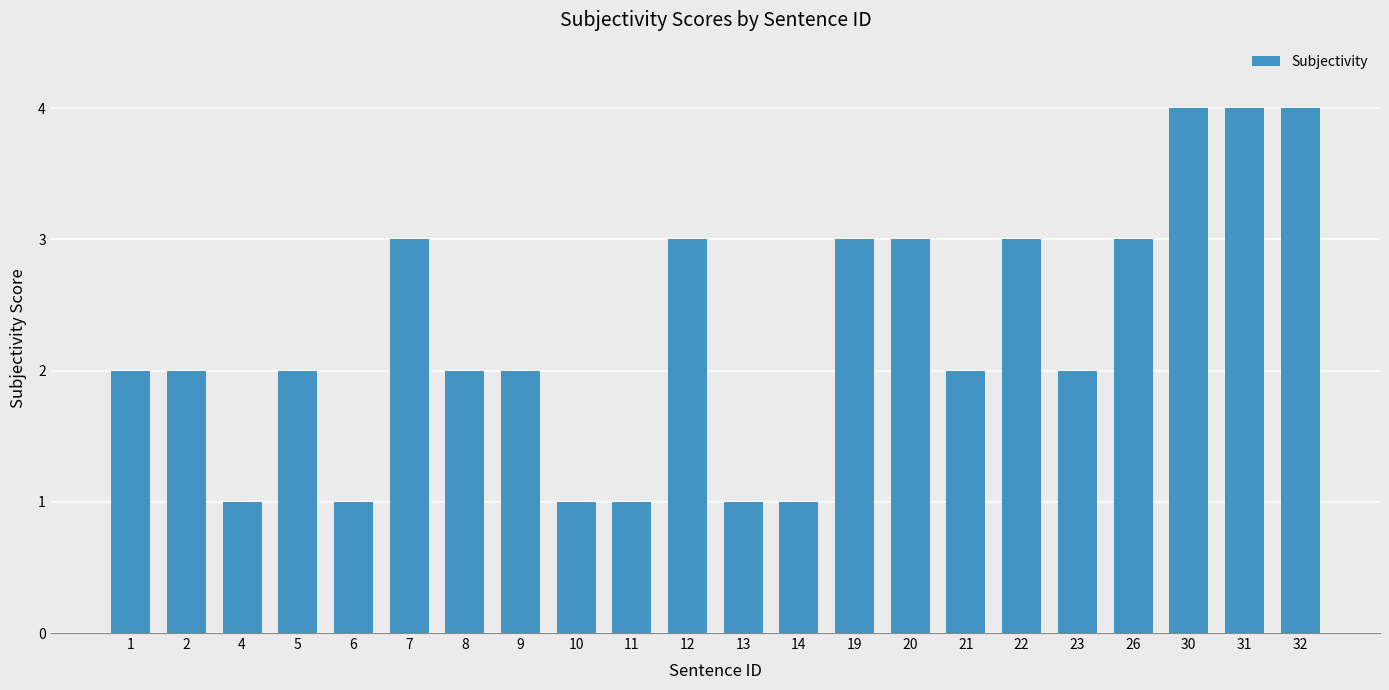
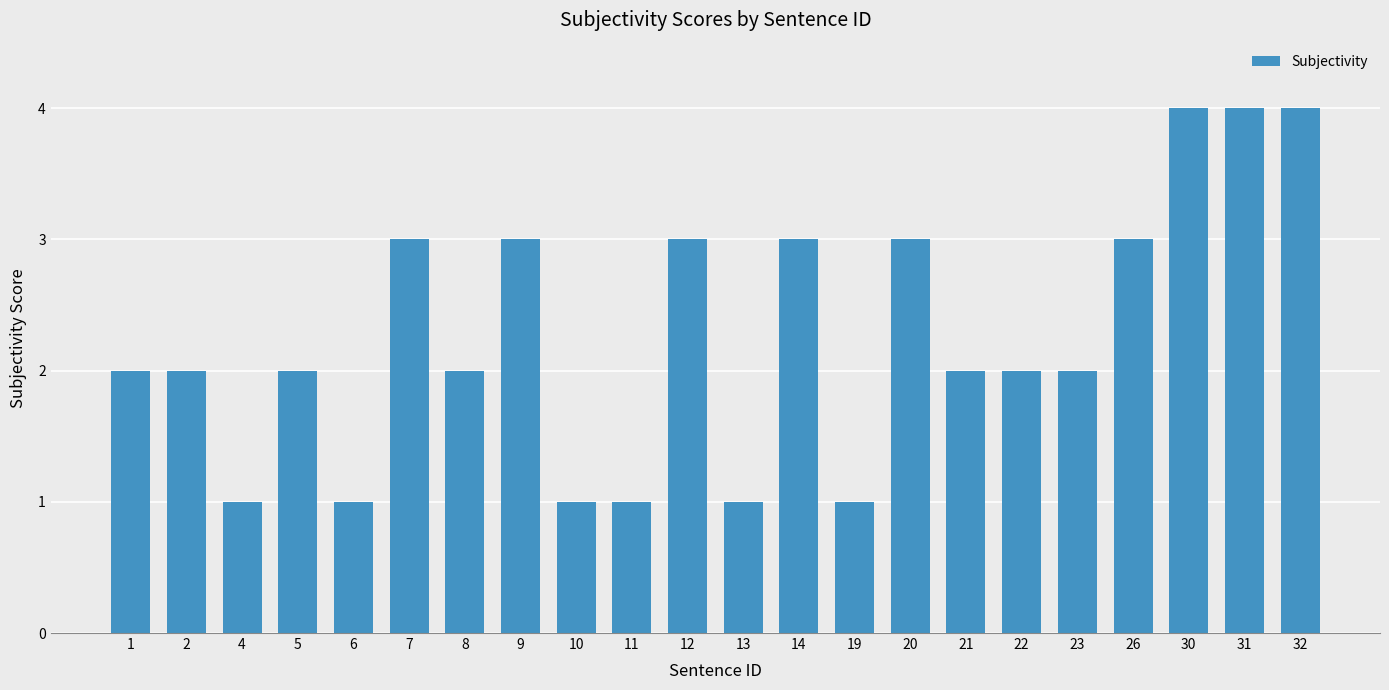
9: 2 -> 3
14: 1 -> 3
19: 3 -> 1
22: 3 -> 2
